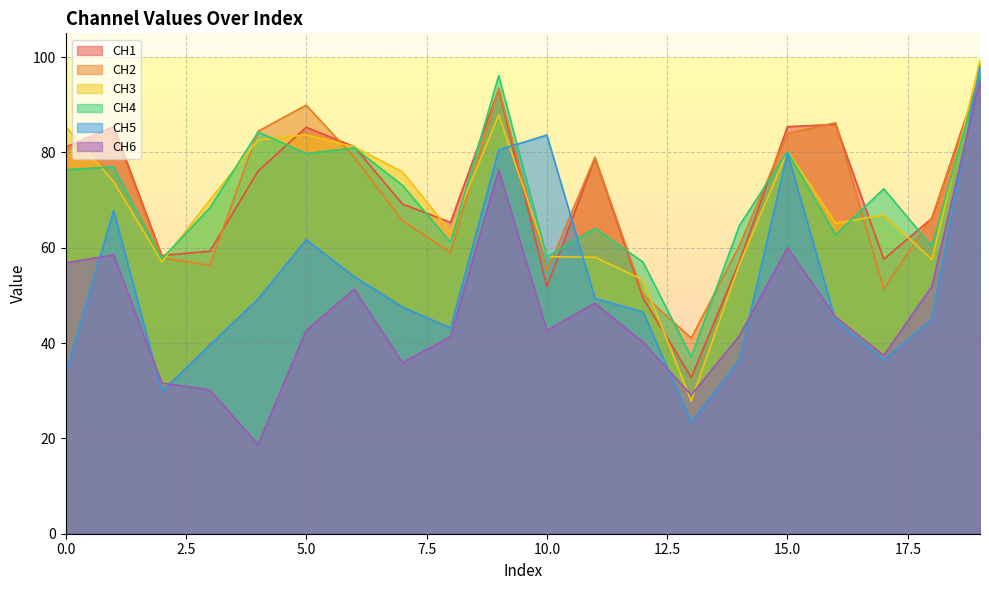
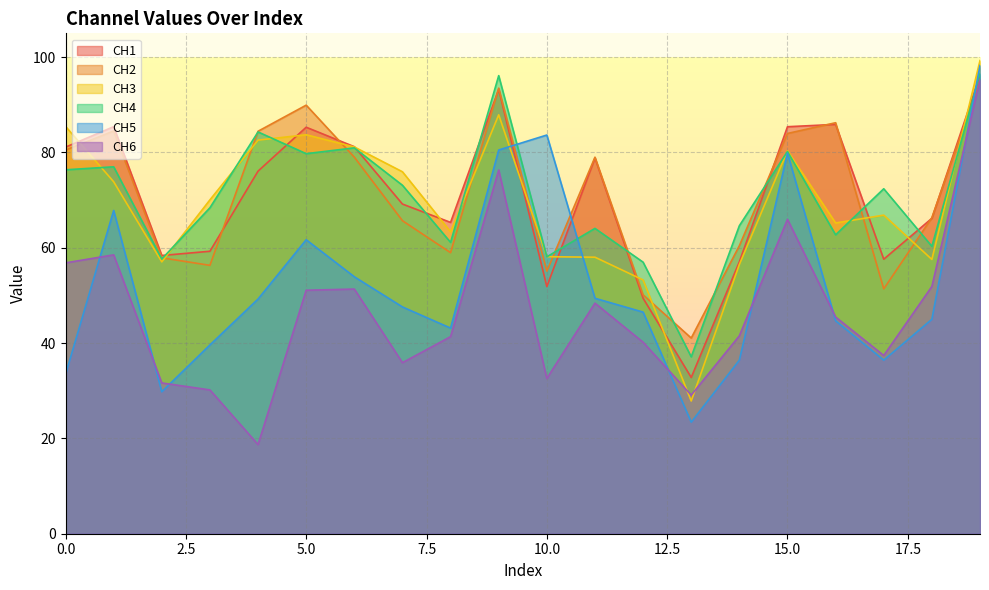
CH6, 5.0: 43 -> 51
CH6, 10.0: 43 -> 33
CH6, 15.0: 60 -> 66
